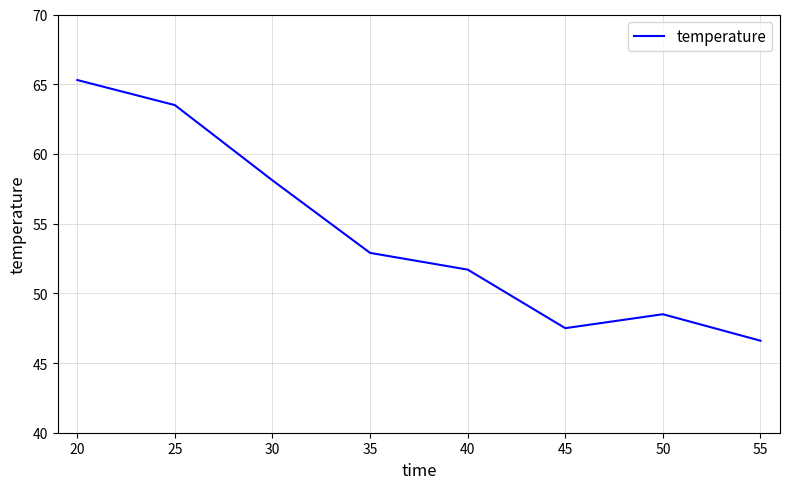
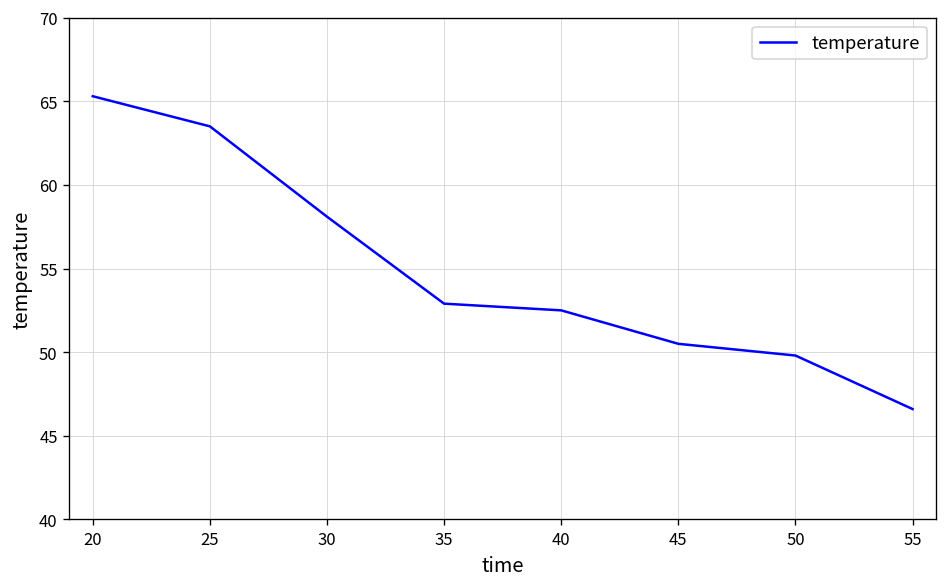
40: 51.7 -> 52.5
45: 47.5 -> 50.5
50: 48.5 -> 49.8
